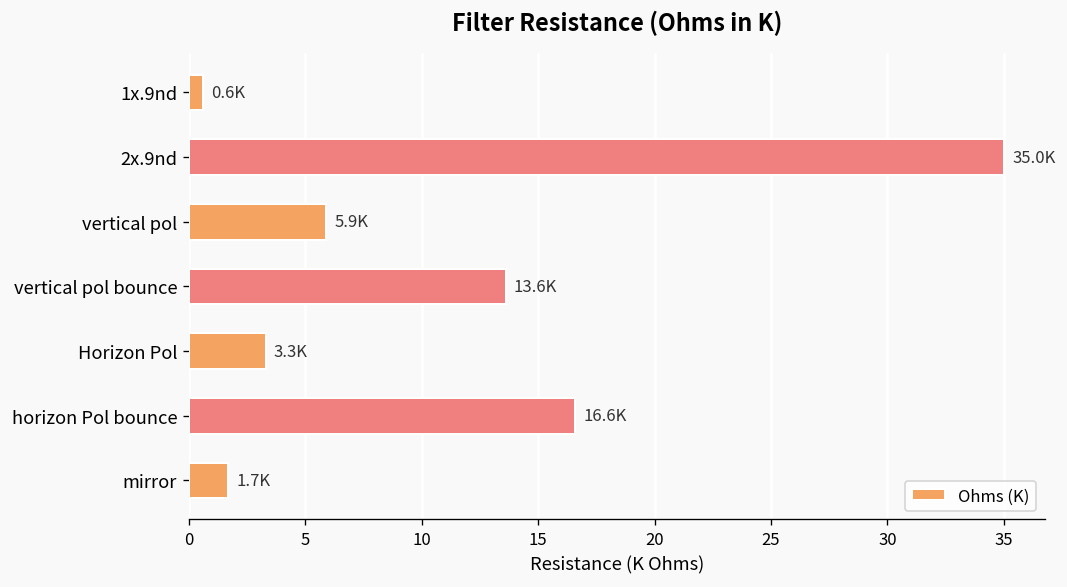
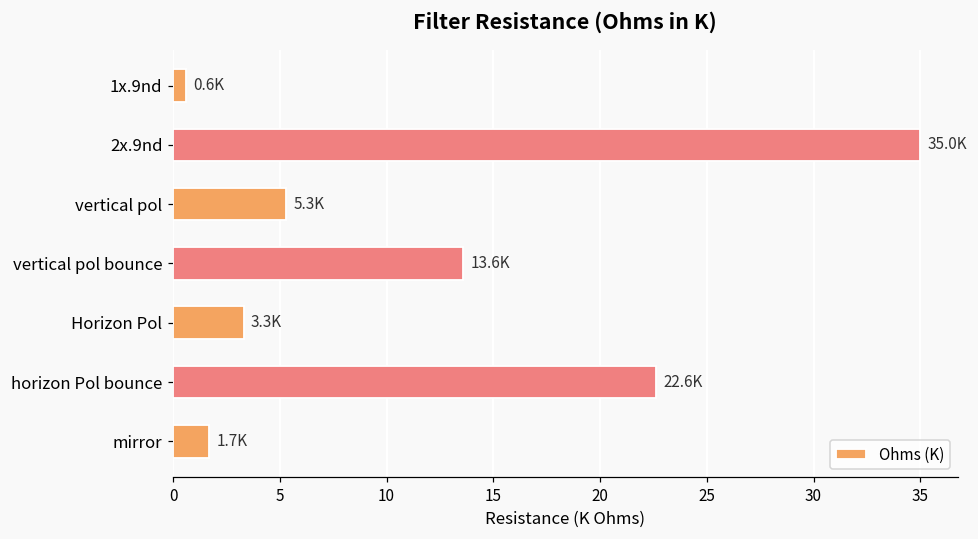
vertical pol: 5.9K -> 5.3K
horizon Pol bounce: 16.6K -> 22.6K
